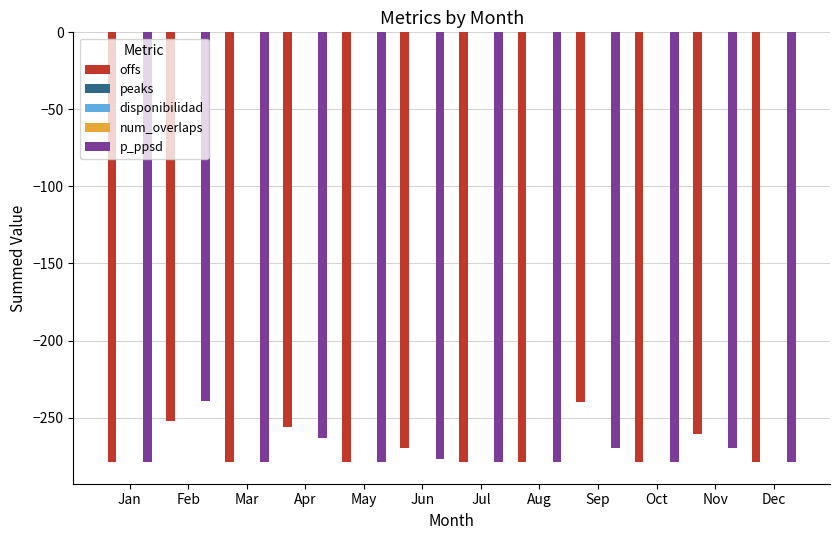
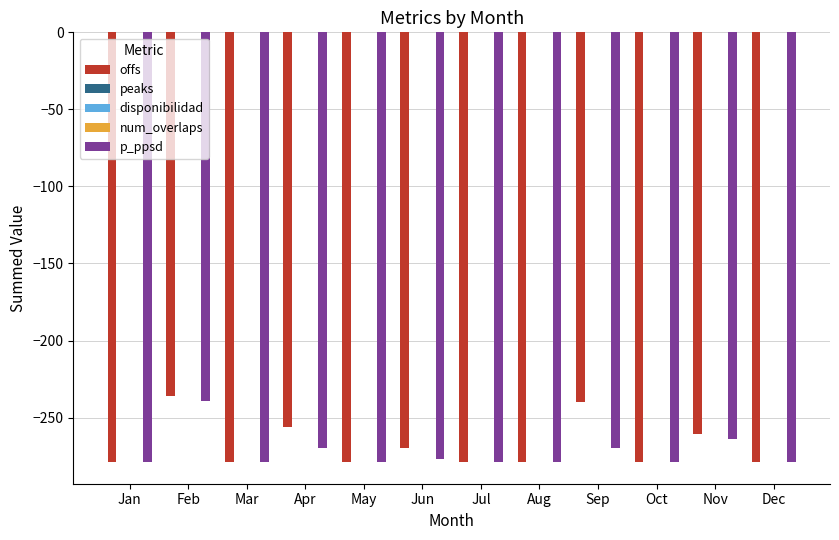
offs, Feb: -252 -> -236
p_ppsd, Apr: -263 -> -270
p_ppsd, Nov: -270 -> -264
